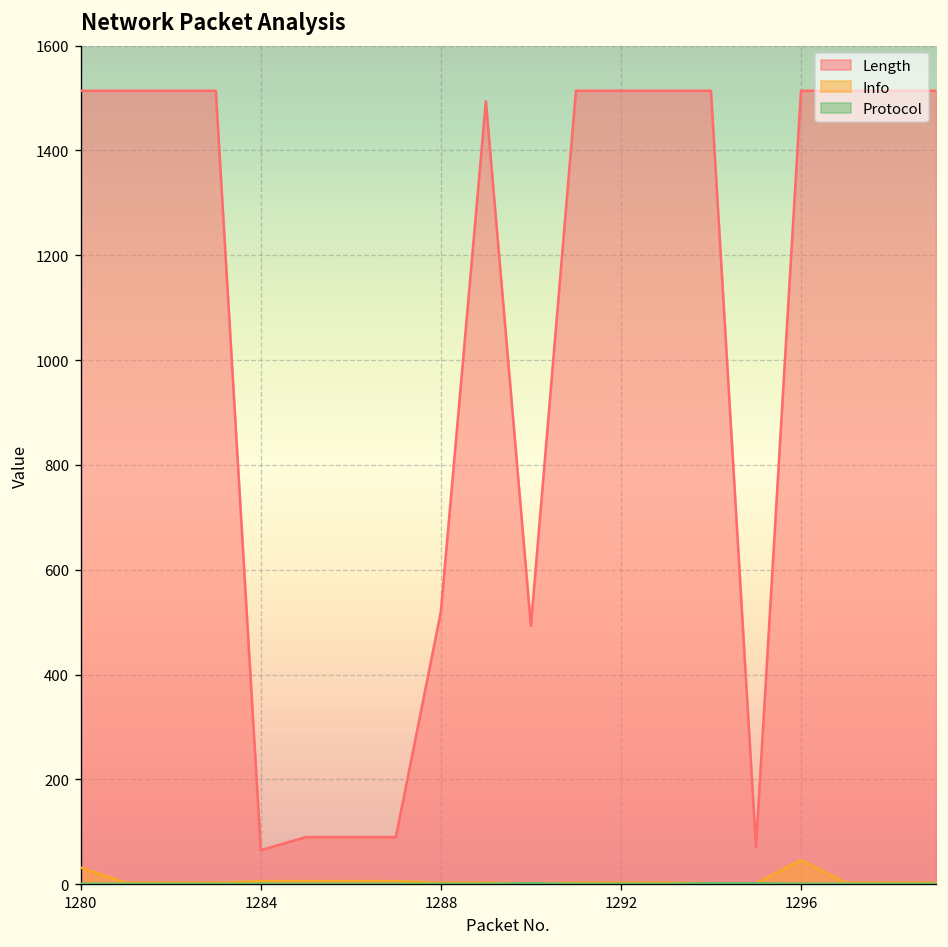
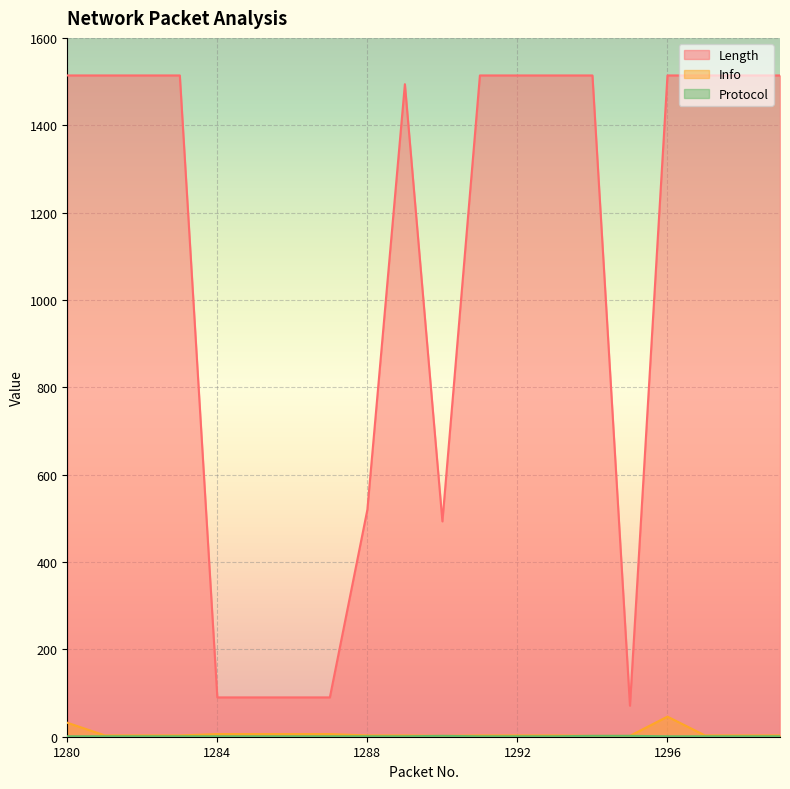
Length, 1284: 70 -> 90
